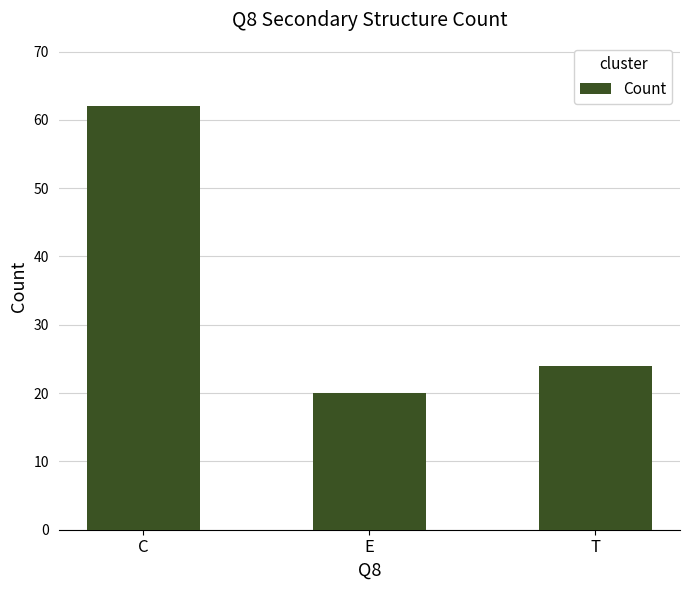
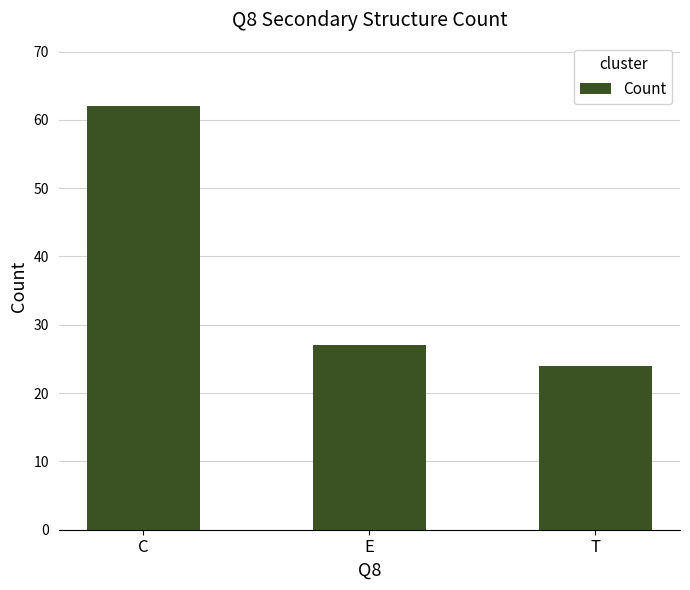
E: 20 -> 27
